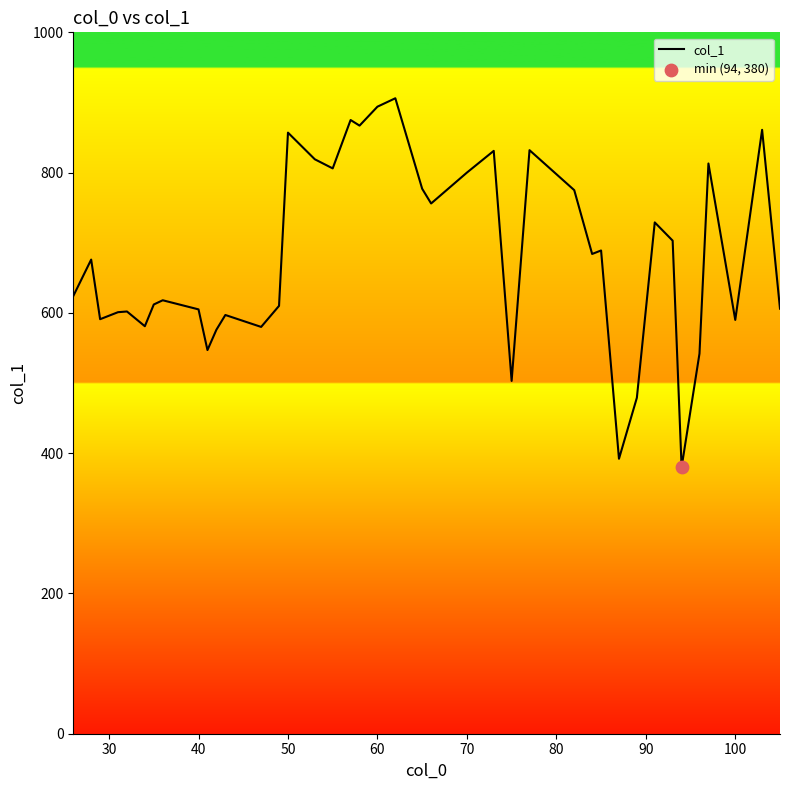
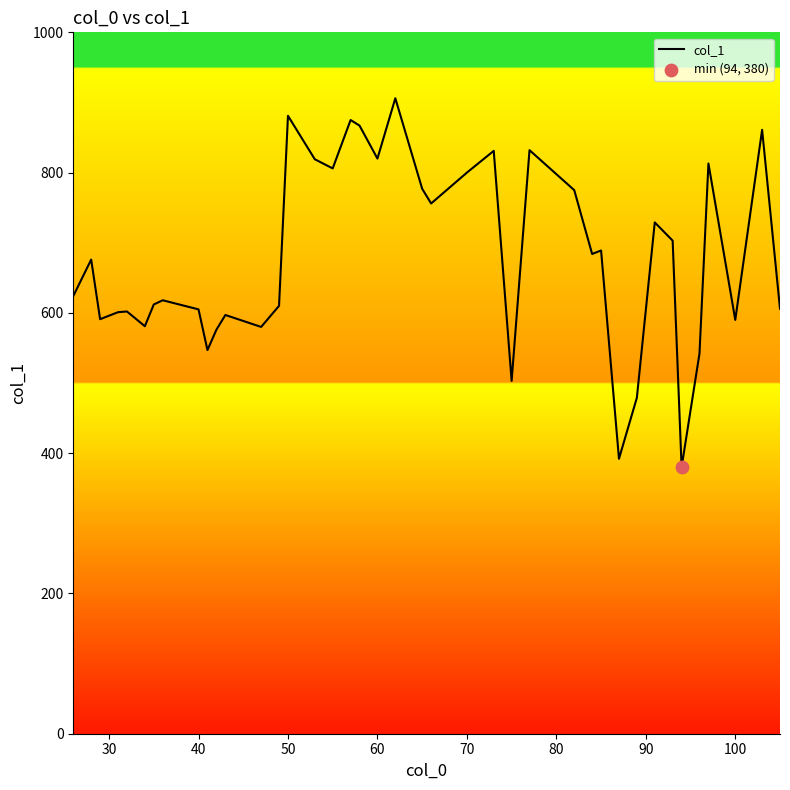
col_1, 50: 860 -> 880
col_1, 60: 890 -> 820
